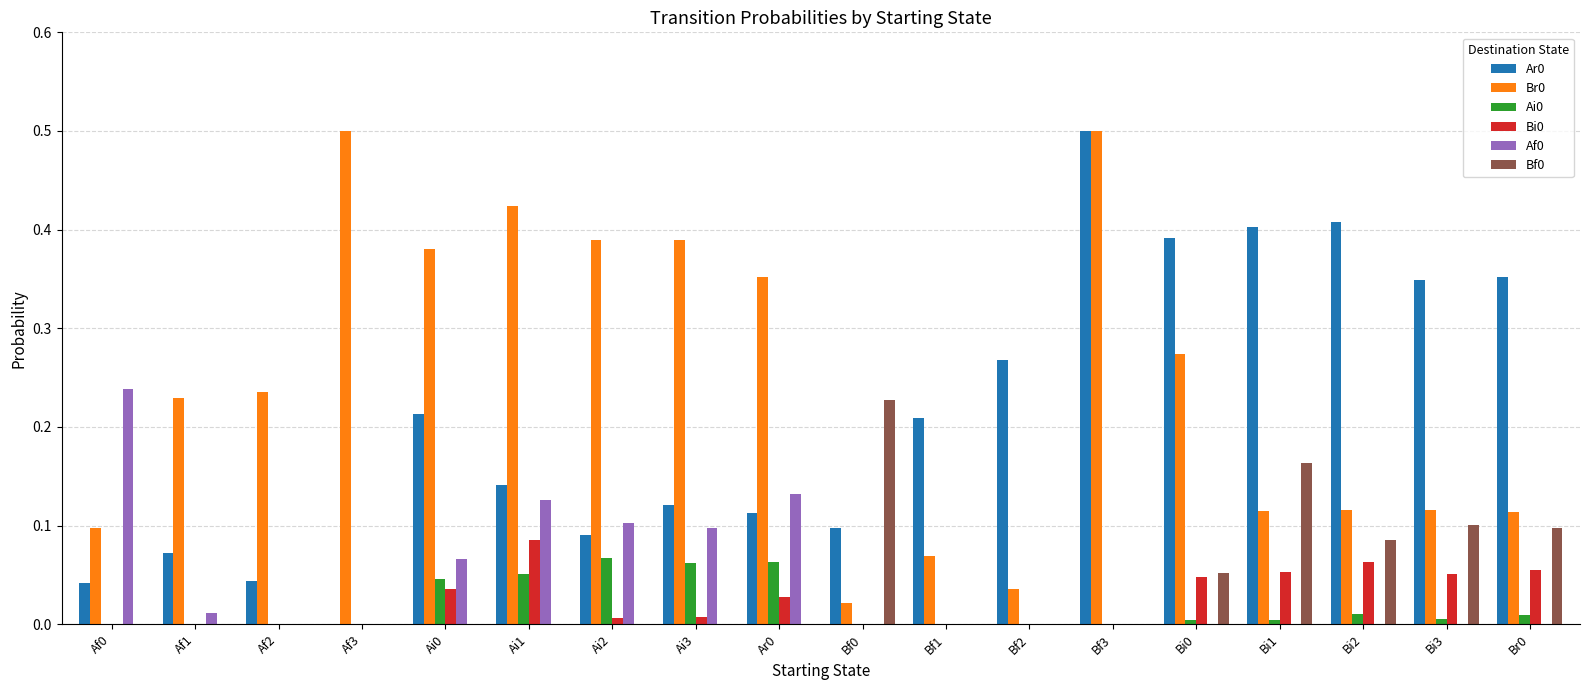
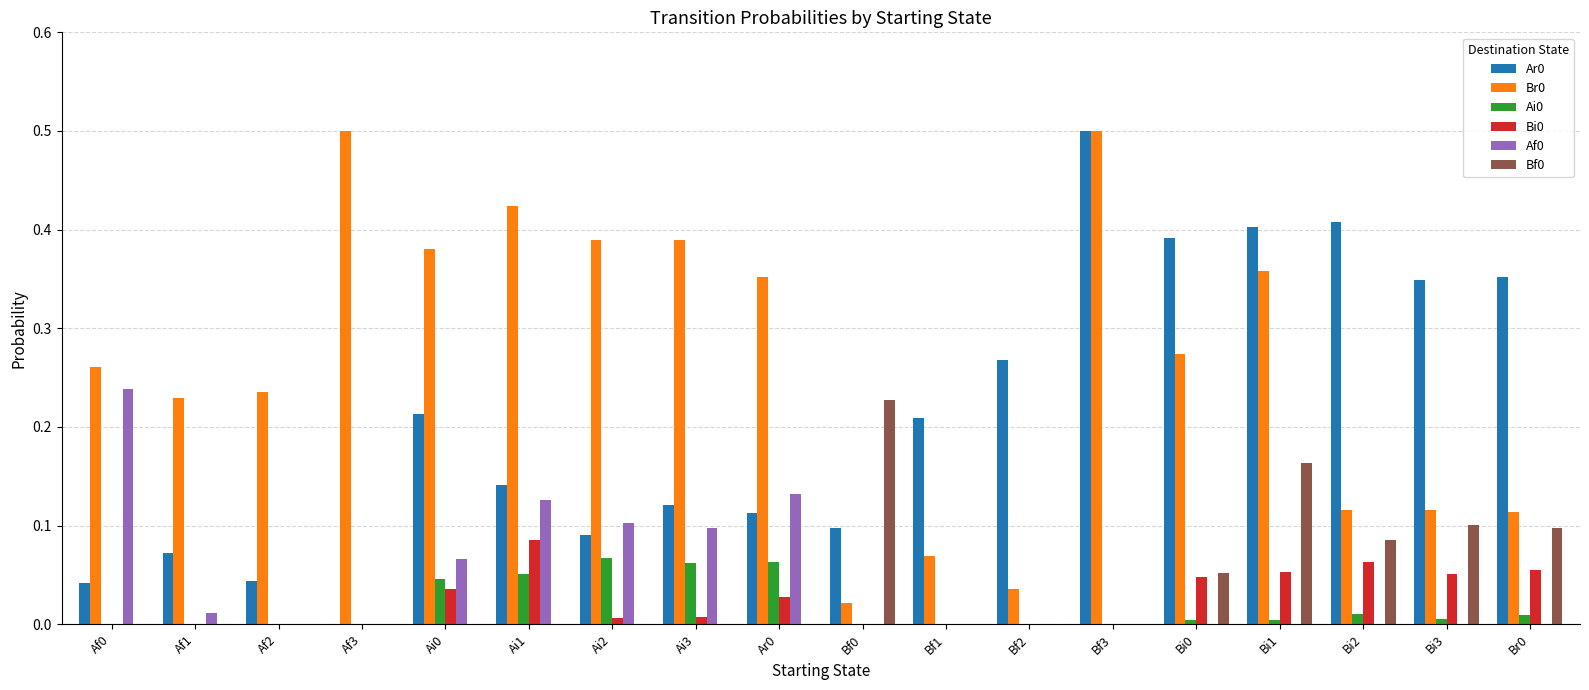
Br0, Af0: 0.10 -> 0.26
Br0, Bi1: 0.12 -> 0.36
